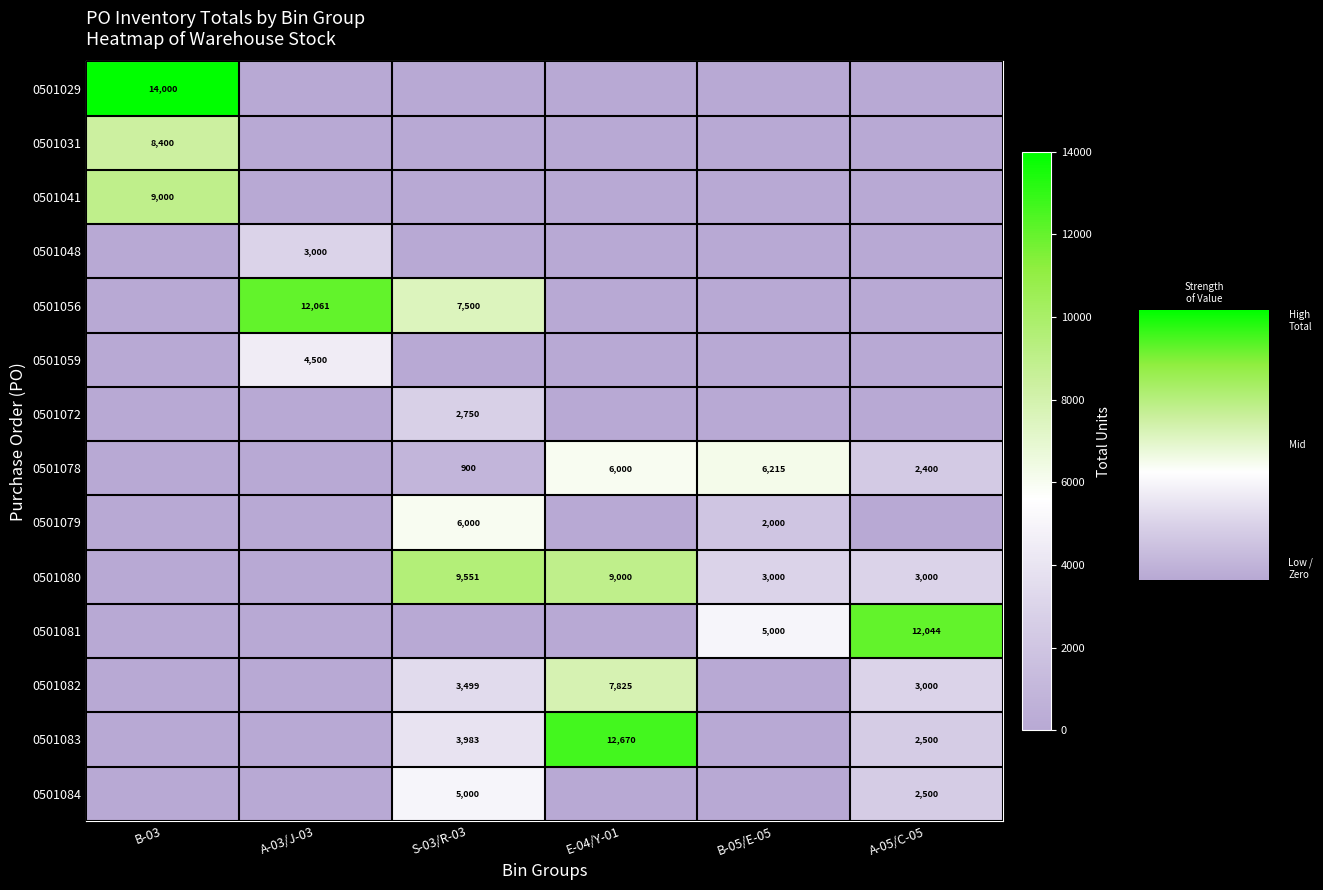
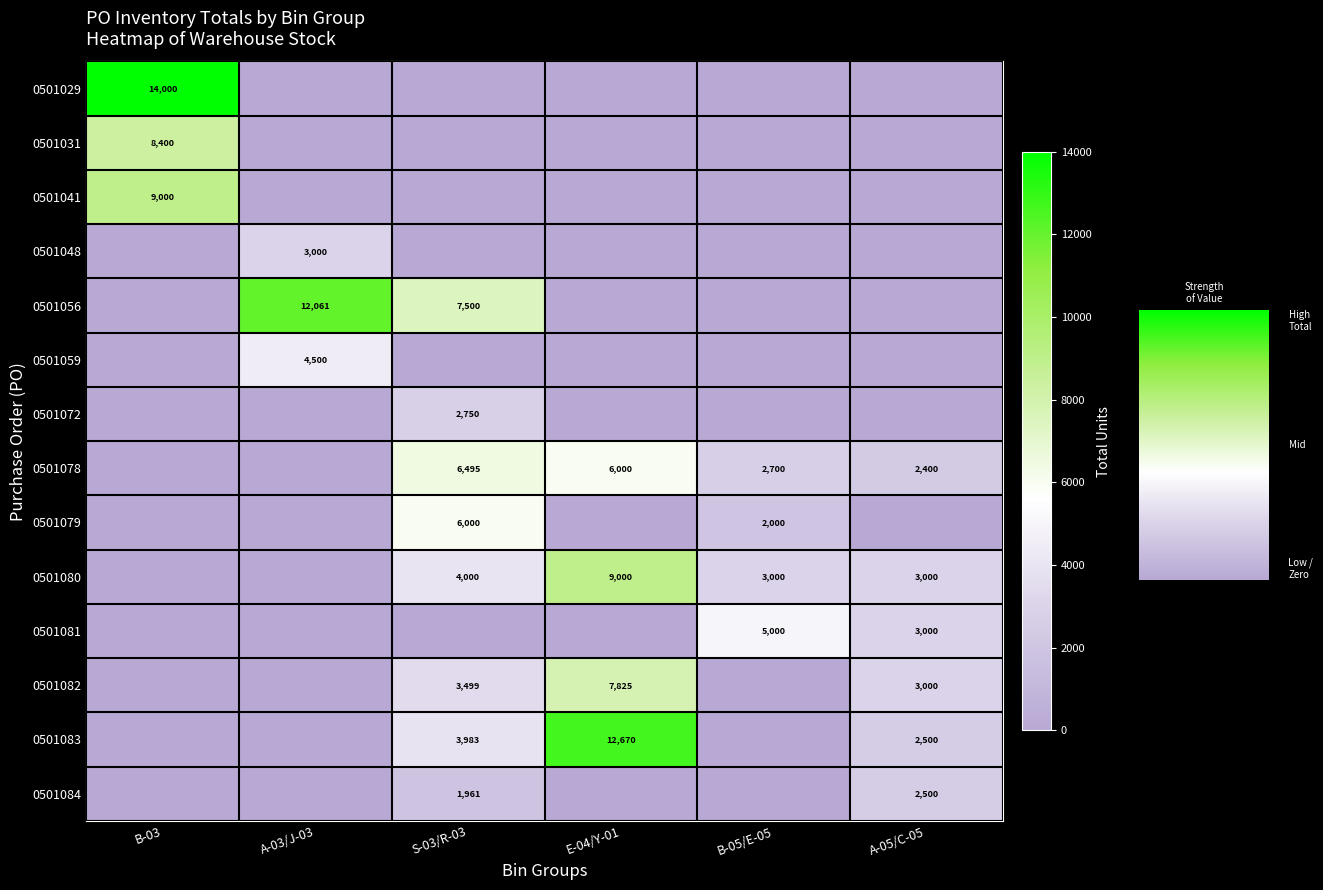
0501078, S-03/R-03: 900 -> 6,495
0501078, B-05/E-05: 6,215 -> 2,700
0501080, S-03/R-03: 9,551 -> 4,000
0501081, A-05/C-05: 12,044 -> 3,000
0501084, S-03/R-03: 5,000 -> 1,961
